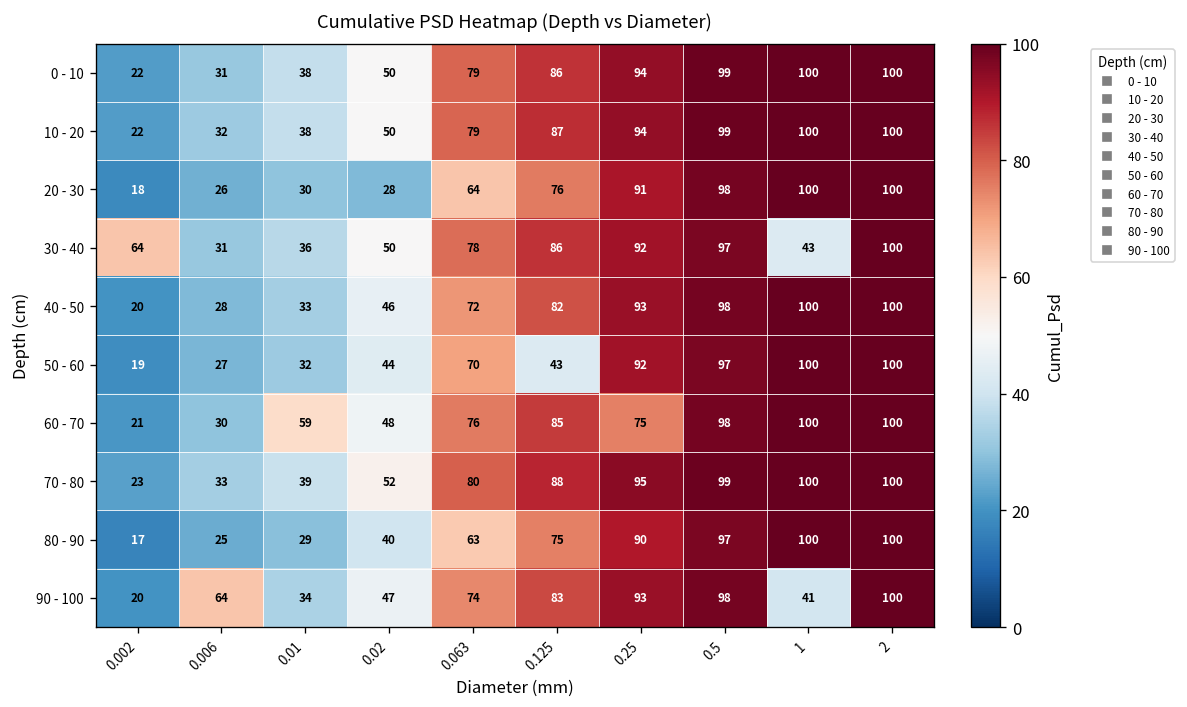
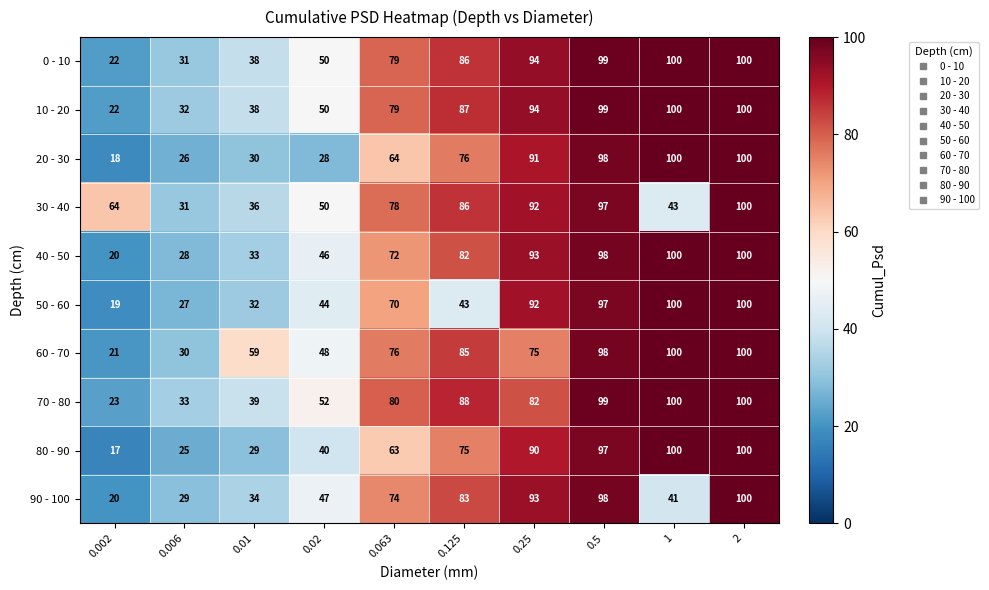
70 - 80, 0.25: 95 -> 82
90 - 100, 0.006: 64 -> 29
